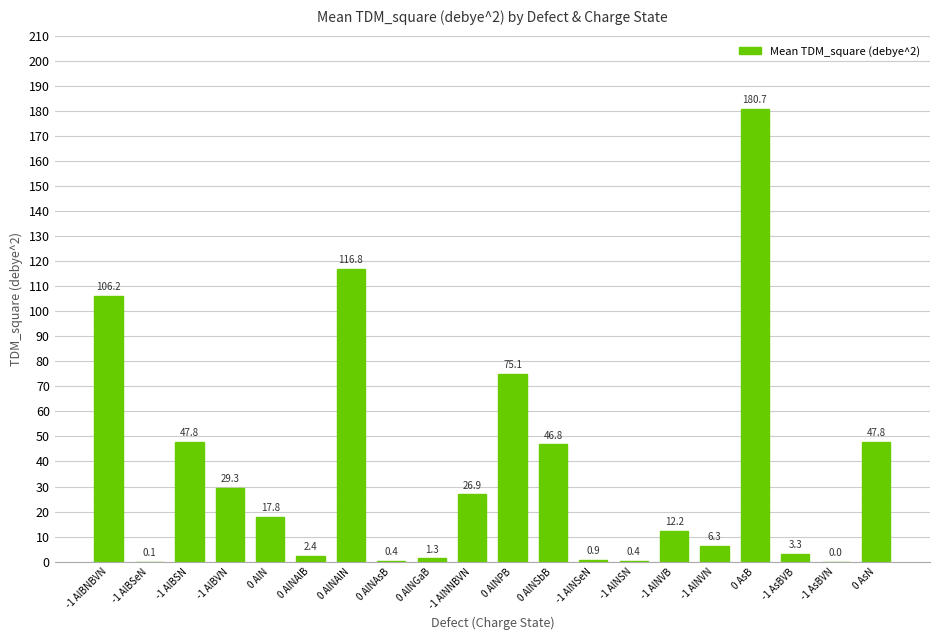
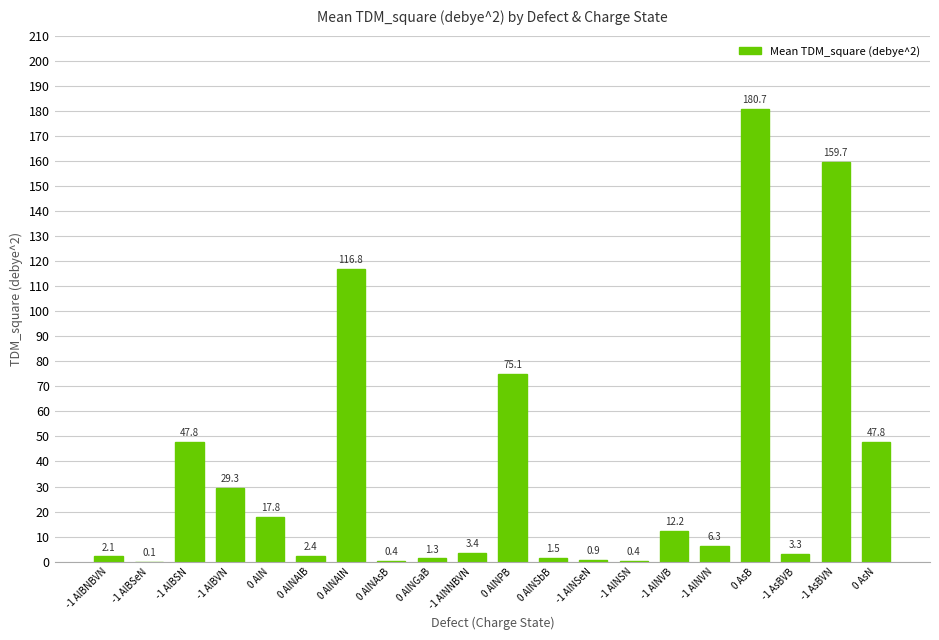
-1 AlBNBVN: 106.2 -> 2.1
-1 AlNNBVN: 26.9 -> 3.4
0 AlNSbB: 46.8 -> 1.5
-1 AsBVN: 0.0 -> 159.7
